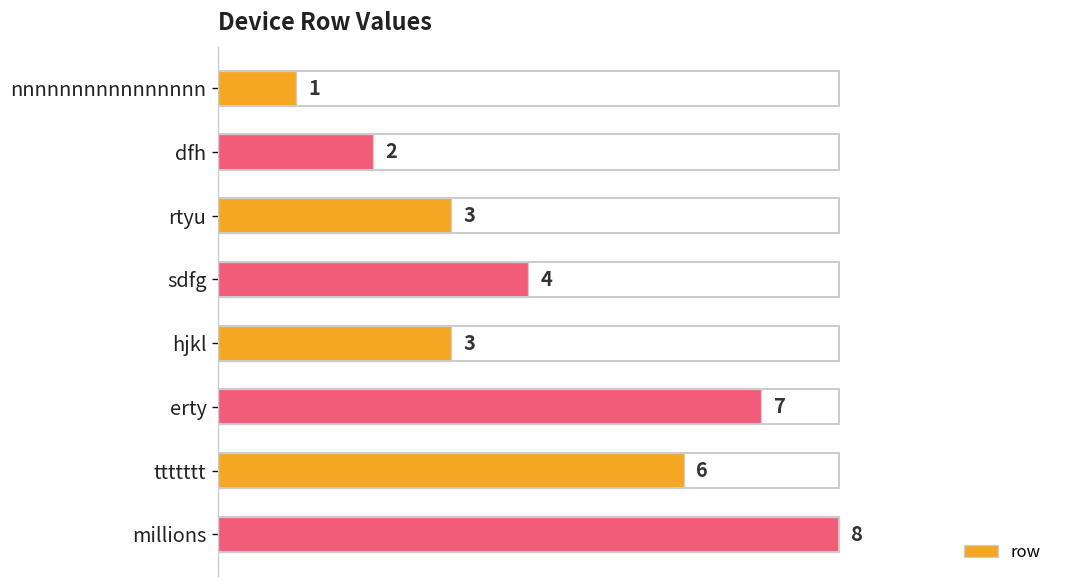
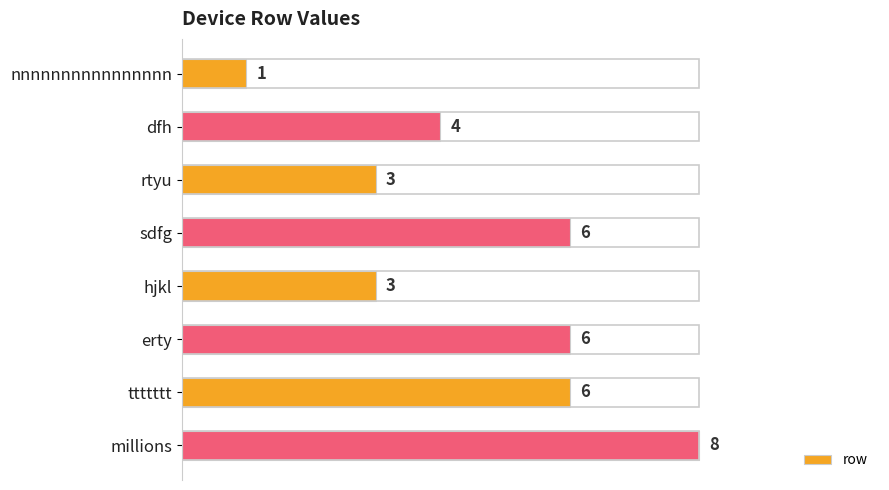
dfh: 2 -> 4
sdfg: 4 -> 6
erty: 7 -> 6
